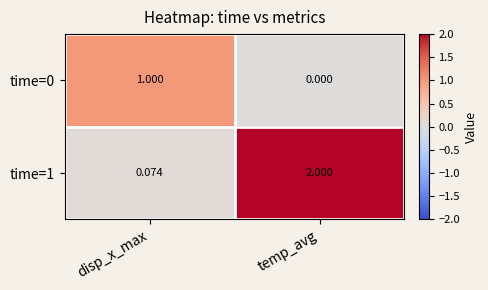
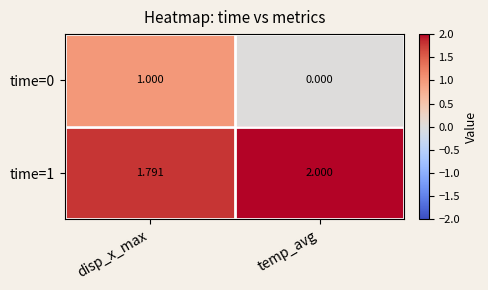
time=1, disp_x_max: 0.074 -> 1.791
